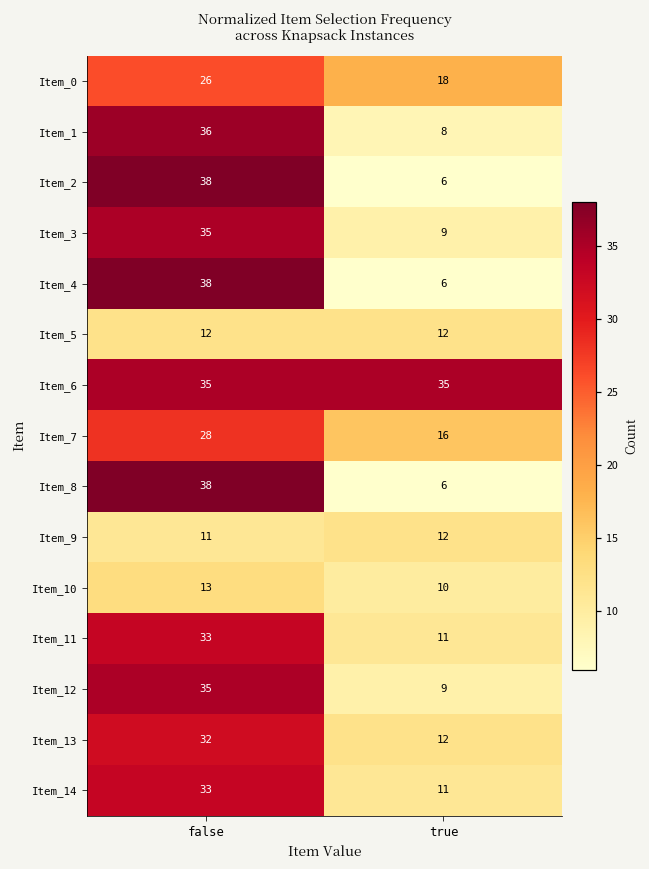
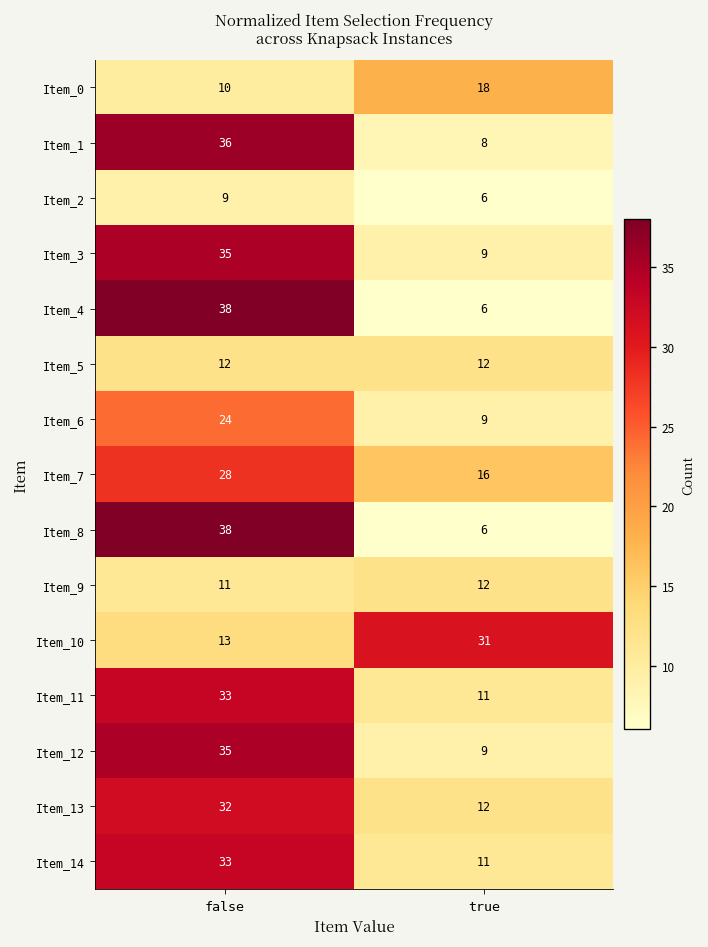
Item_0, false: 26 -> 10
Item_2, false: 38 -> 9
Item_6, false: 35 -> 24
Item_6, true: 35 -> 9
Item_10, true: 10 -> 31
